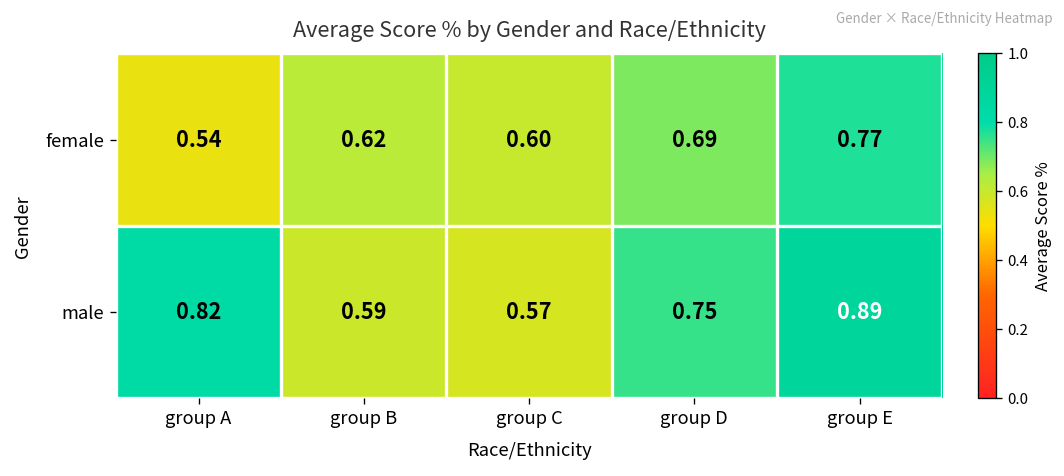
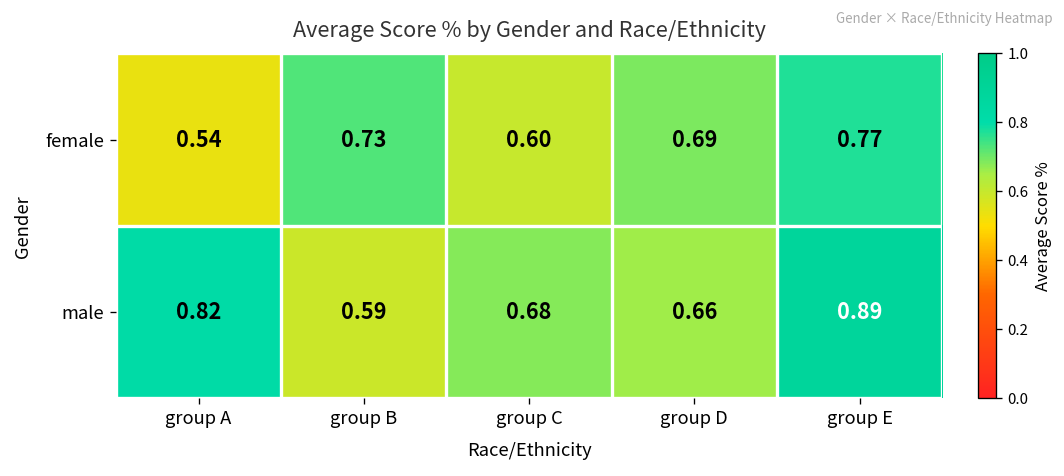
female, group B: 0.62 -> 0.73
male, group C: 0.57 -> 0.68
male, group D: 0.75 -> 0.66
